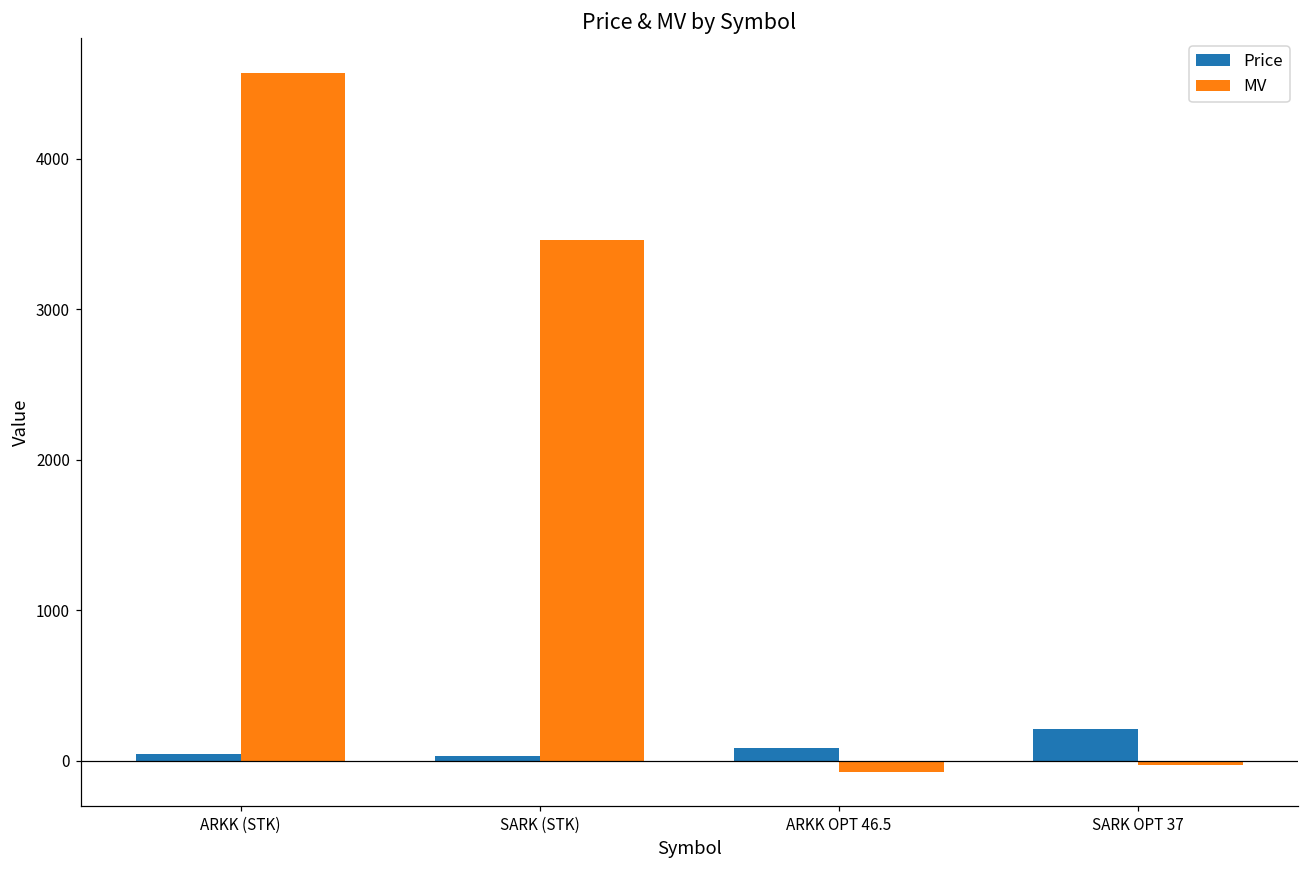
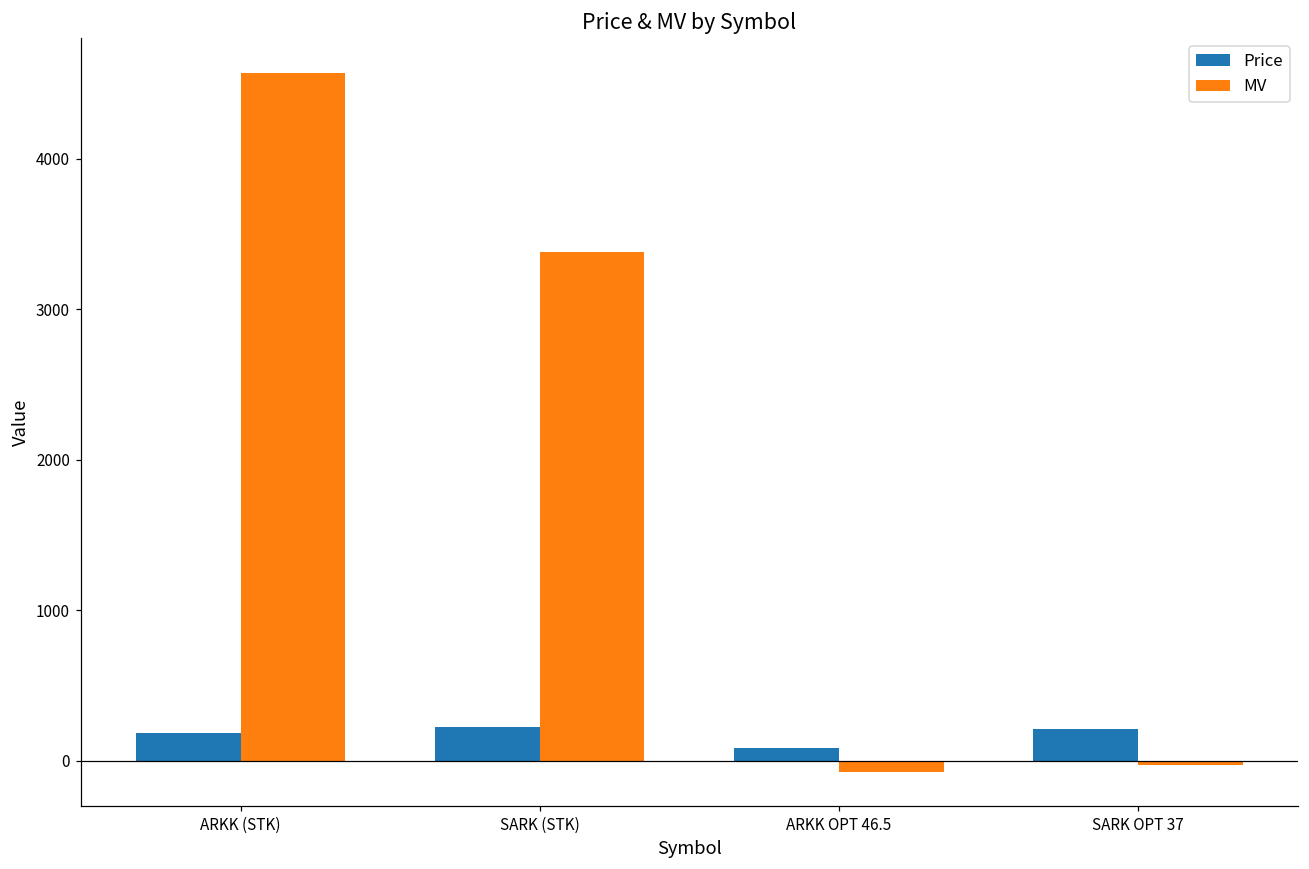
Price, ARKK (STK): 50 -> 190
Price, SARK (STK): 30 -> 220
MV, SARK (STK): 3460 -> 3380
